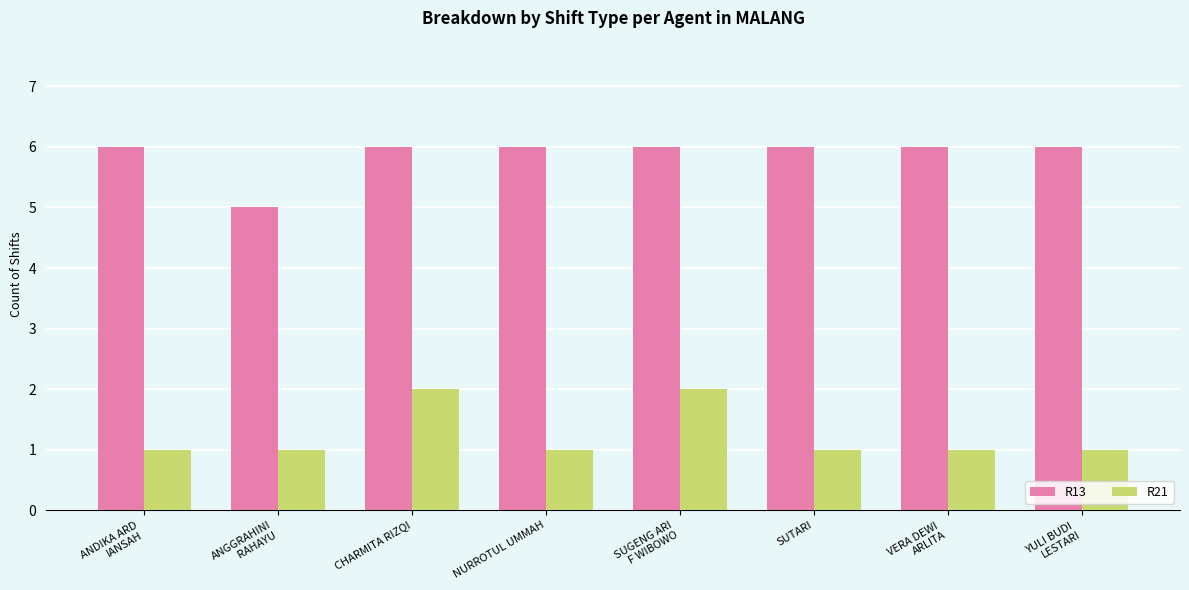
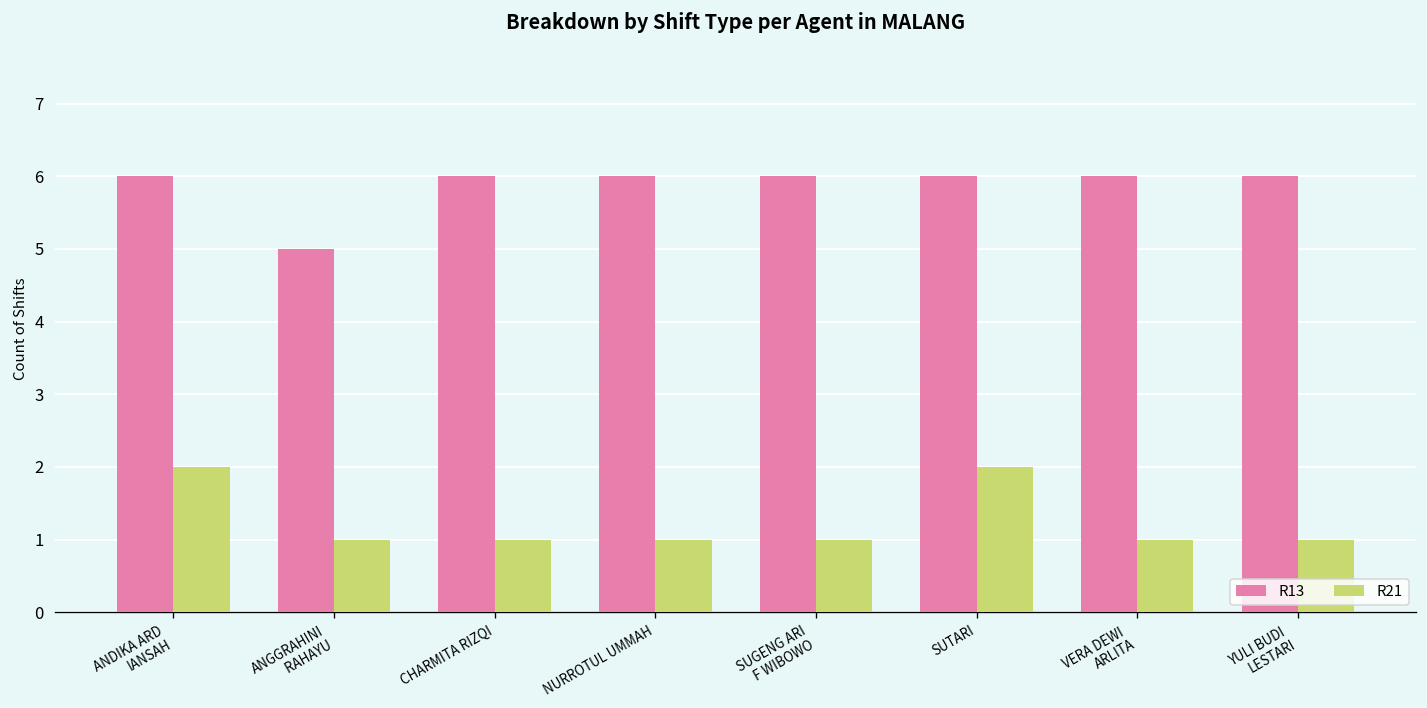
R21, ANDIKA ARD IANSAH: 1 -> 2
R21, CHARMITA RIZQI: 2 -> 1
R21, SUGENG ARI F WIBOWO: 2 -> 1
R21, SUTARI: 1 -> 2
